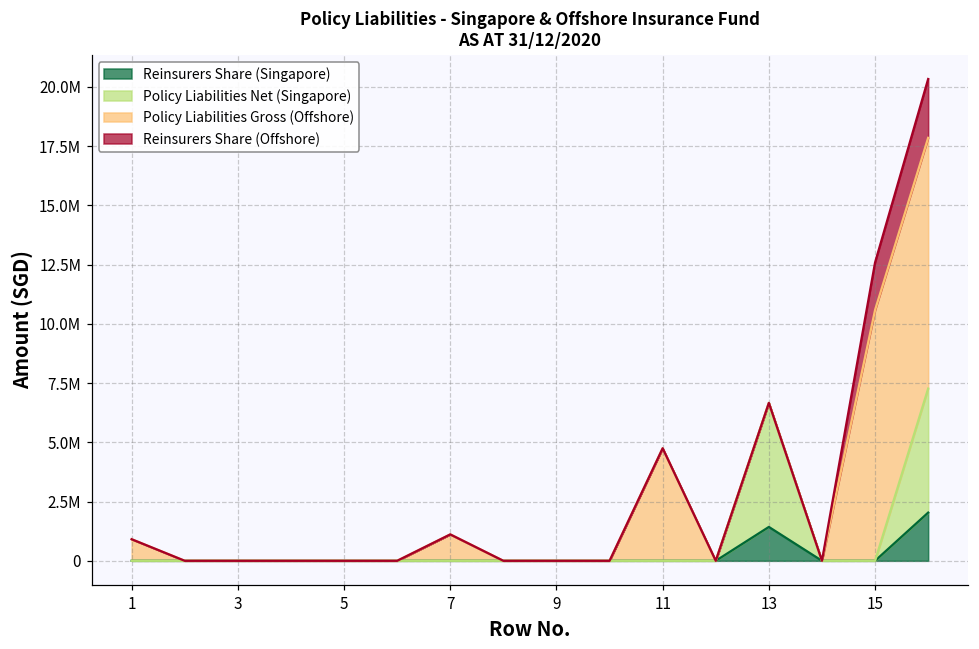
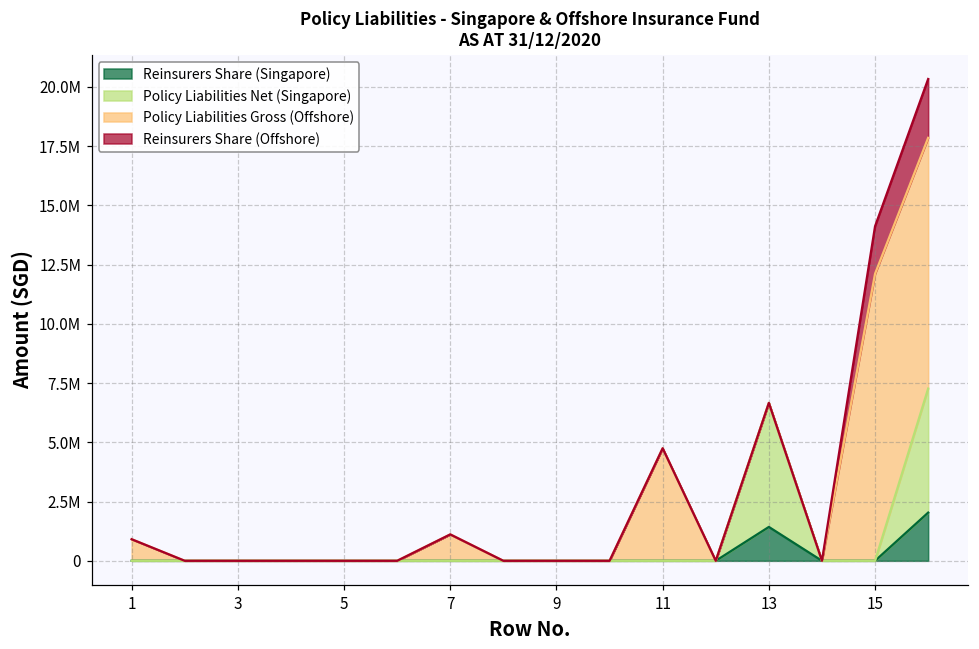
Policy Liabilities Gross (Offshore), 15: 10600000 -> 12100000
